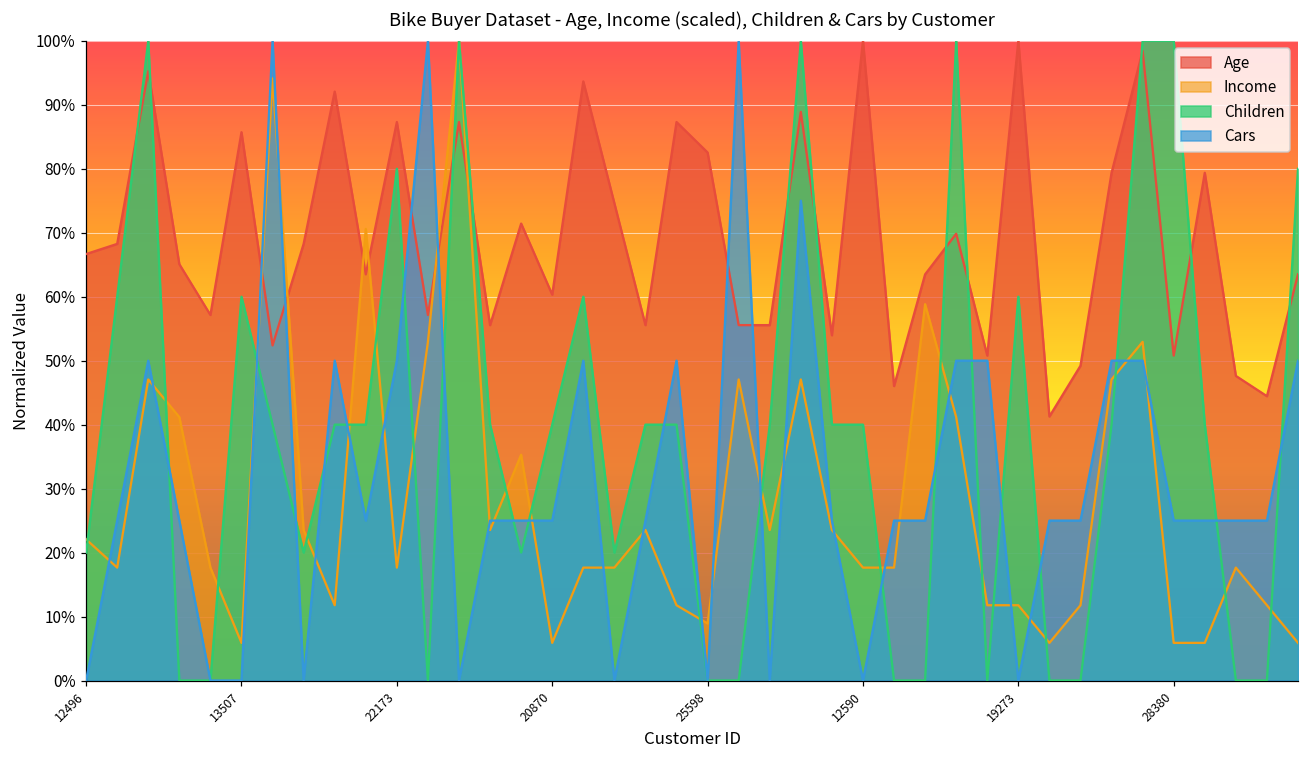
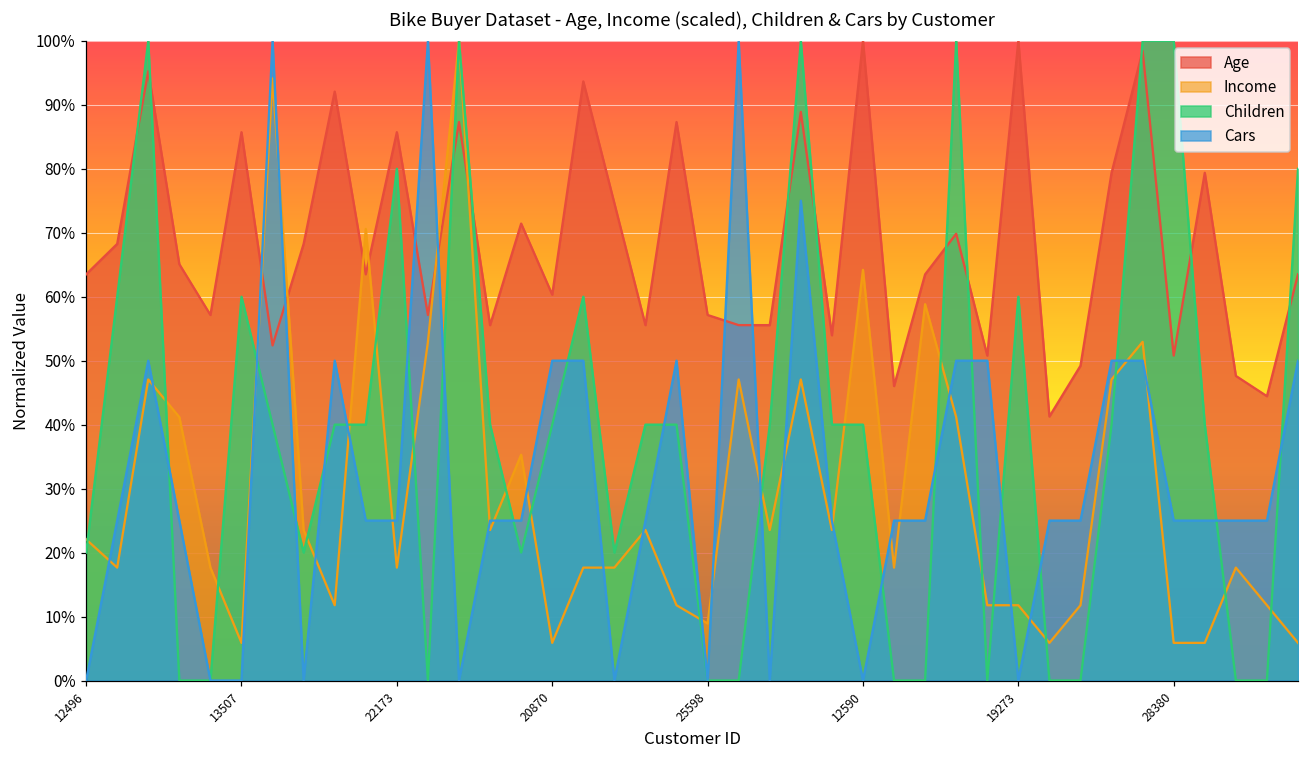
Age, 12496: 67% -> 63%
Age, 22173: 87% -> 86%
Cars, 22173: 50% -> 25%
Cars, 20870: 25% -> 50%
Age, 25598: 83% -> 57%
Income, 12590: 18% -> 64%
